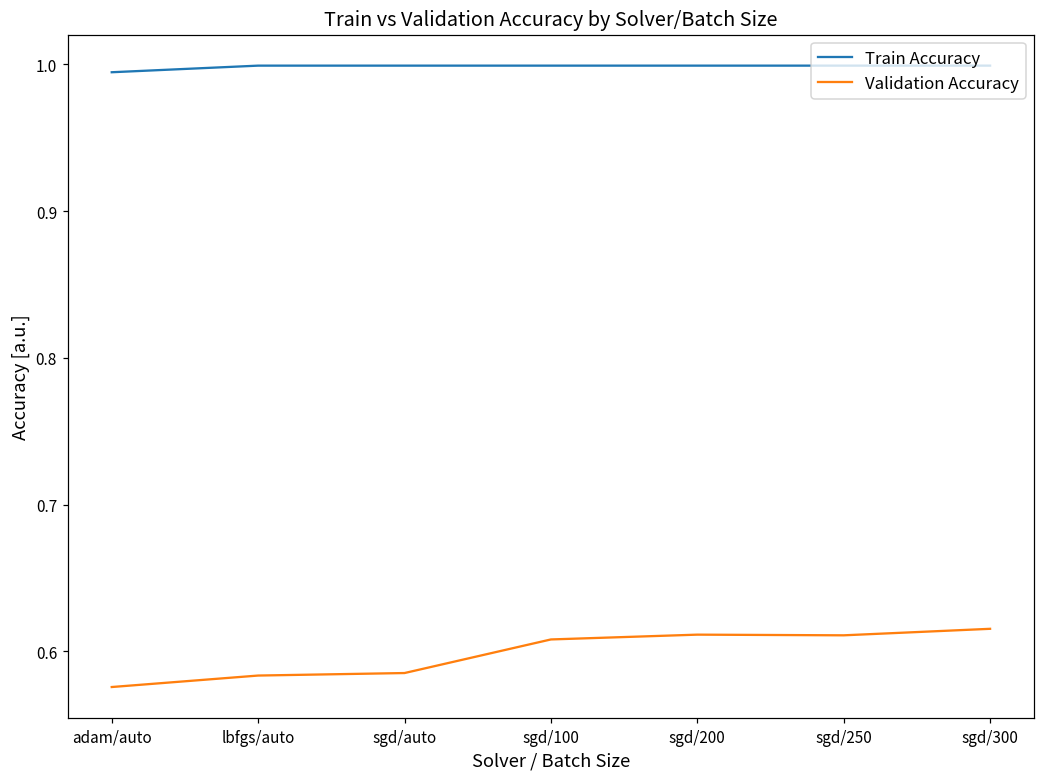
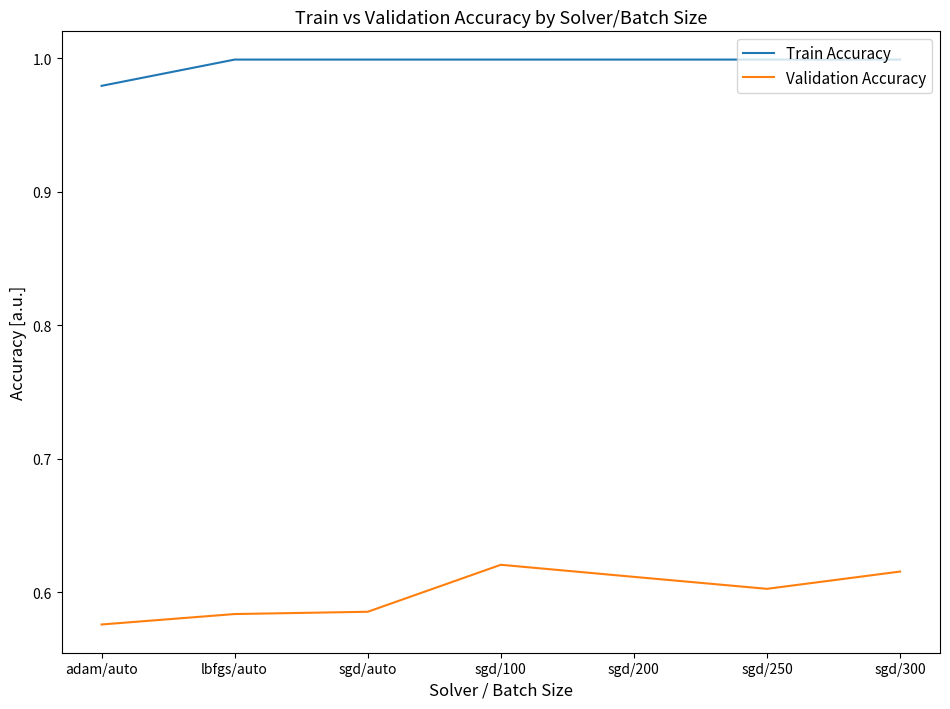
Train Accuracy, adam/auto: 0.995 -> 0.979
Validation Accuracy, sgd/100: 0.608 -> 0.620
Validation Accuracy, sgd/250: 0.611 -> 0.602
